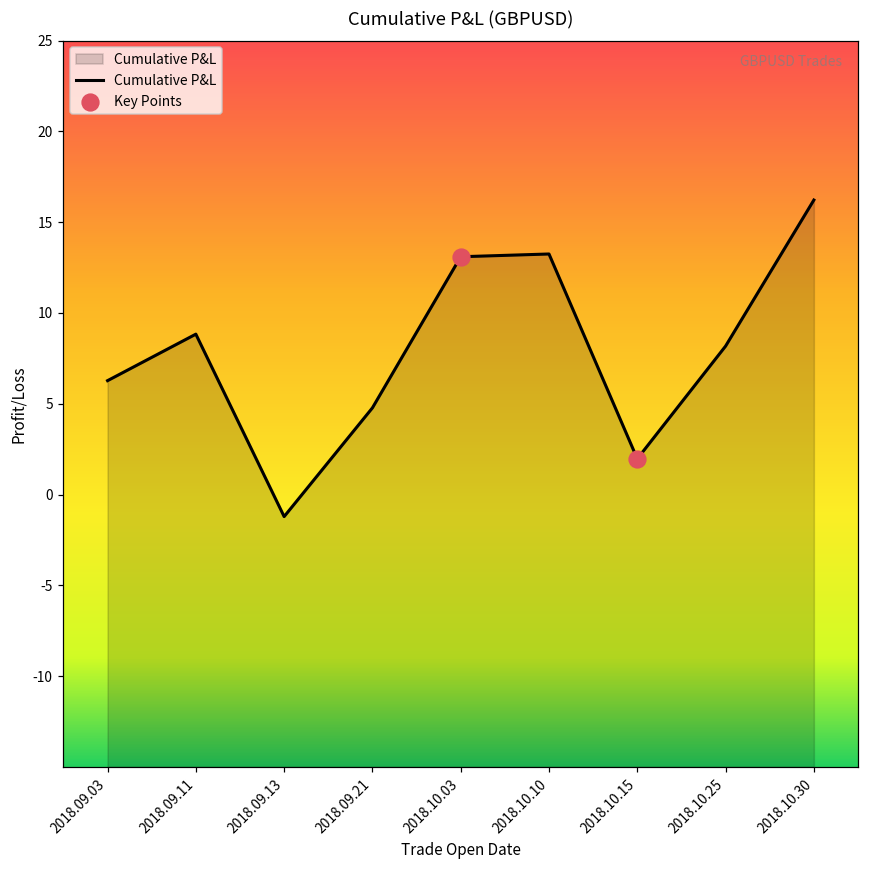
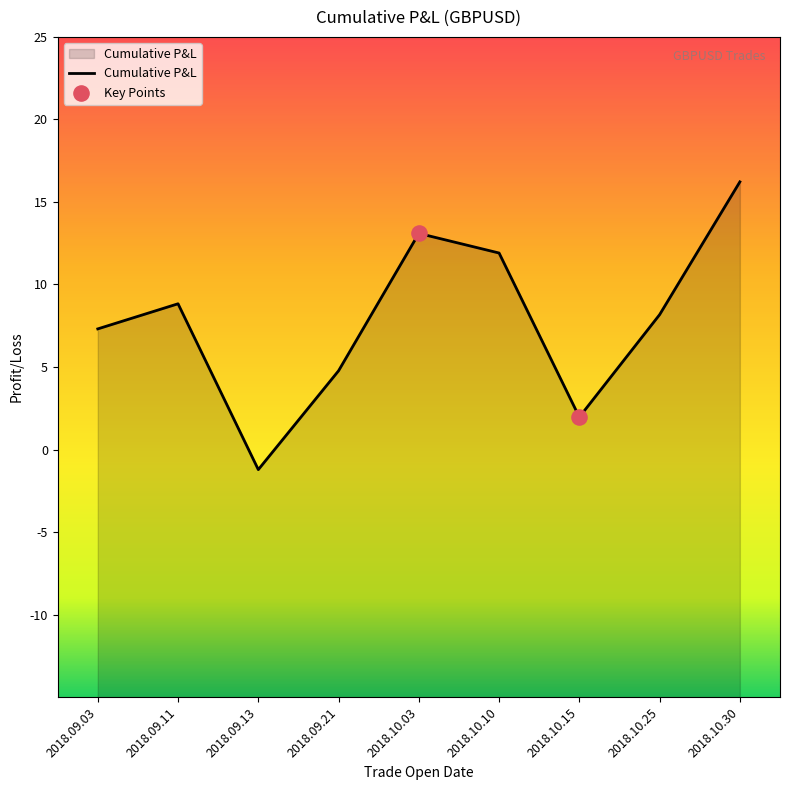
Cumulative P&L, 2018.09.03: 6.3 -> 7.3
Cumulative P&L, 2018.10.10: 13.2 -> 11.9
